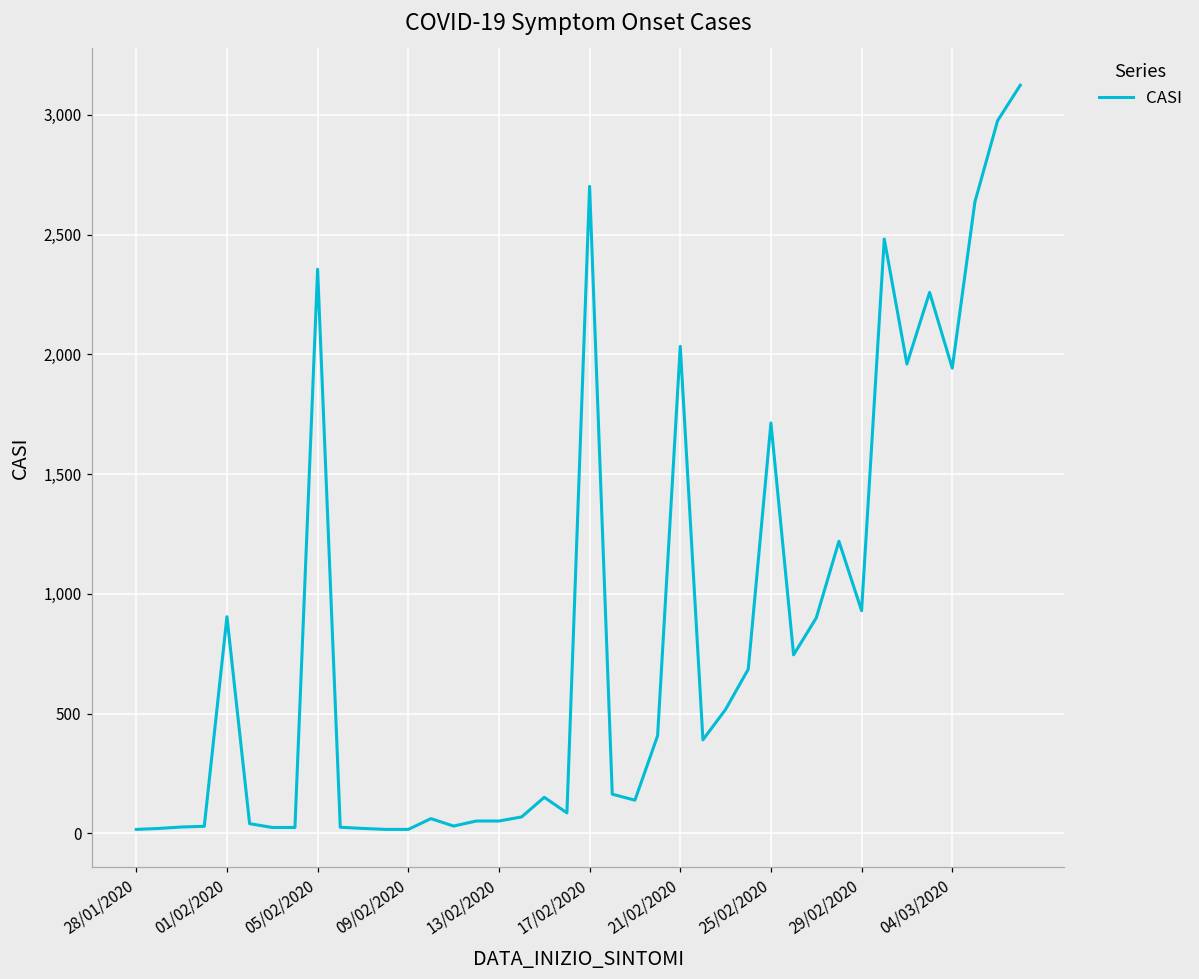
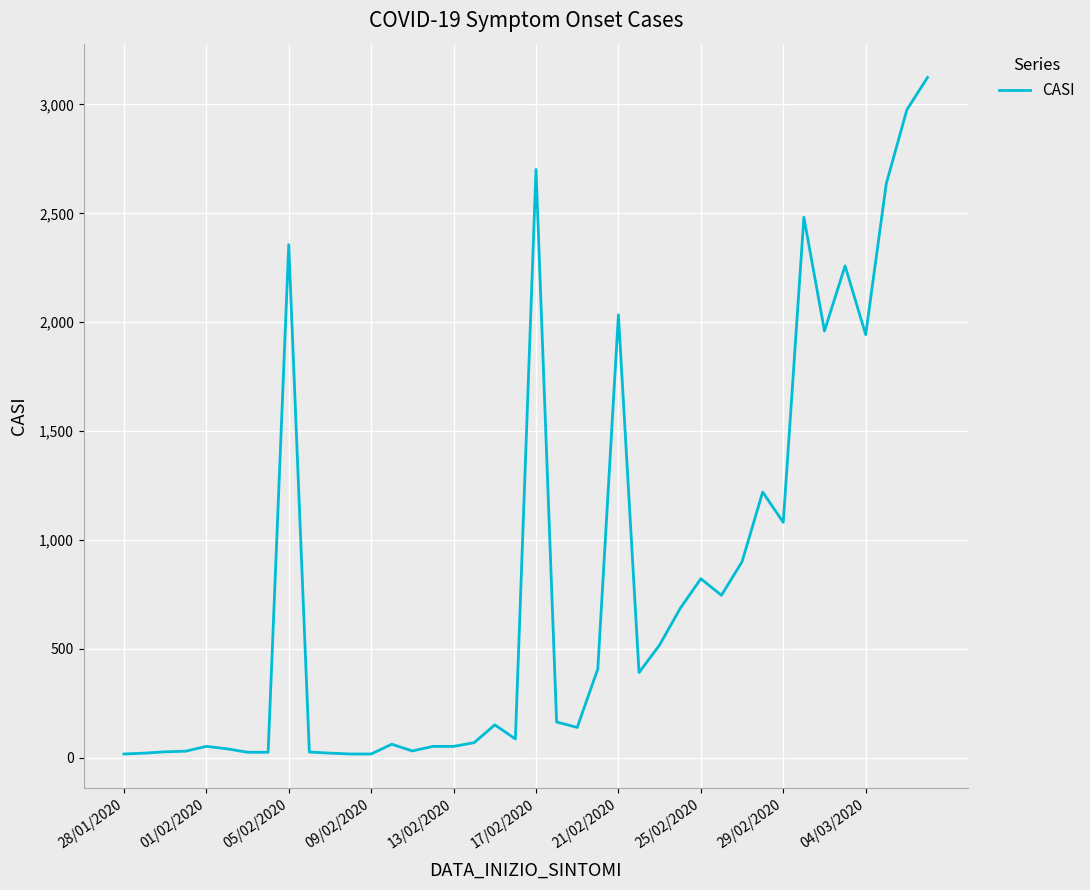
01/02/2020: 910 -> 50
25/02/2020: 1,710 -> 820
29/02/2020: 930 -> 1,080
